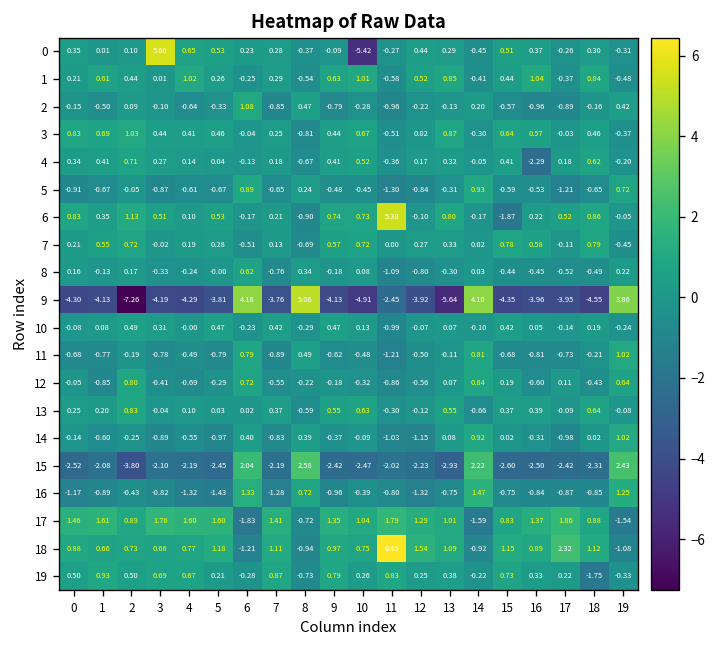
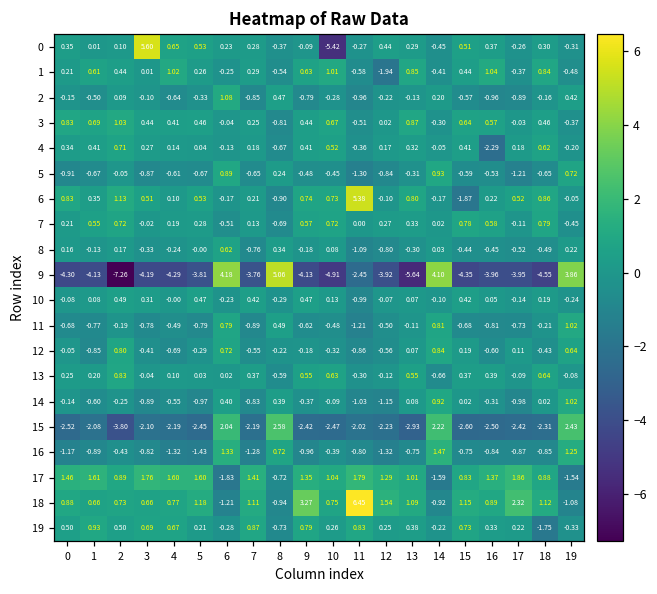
1, 12: 0.52 -> -1.94
18, 9: 0.97 -> 3.27
